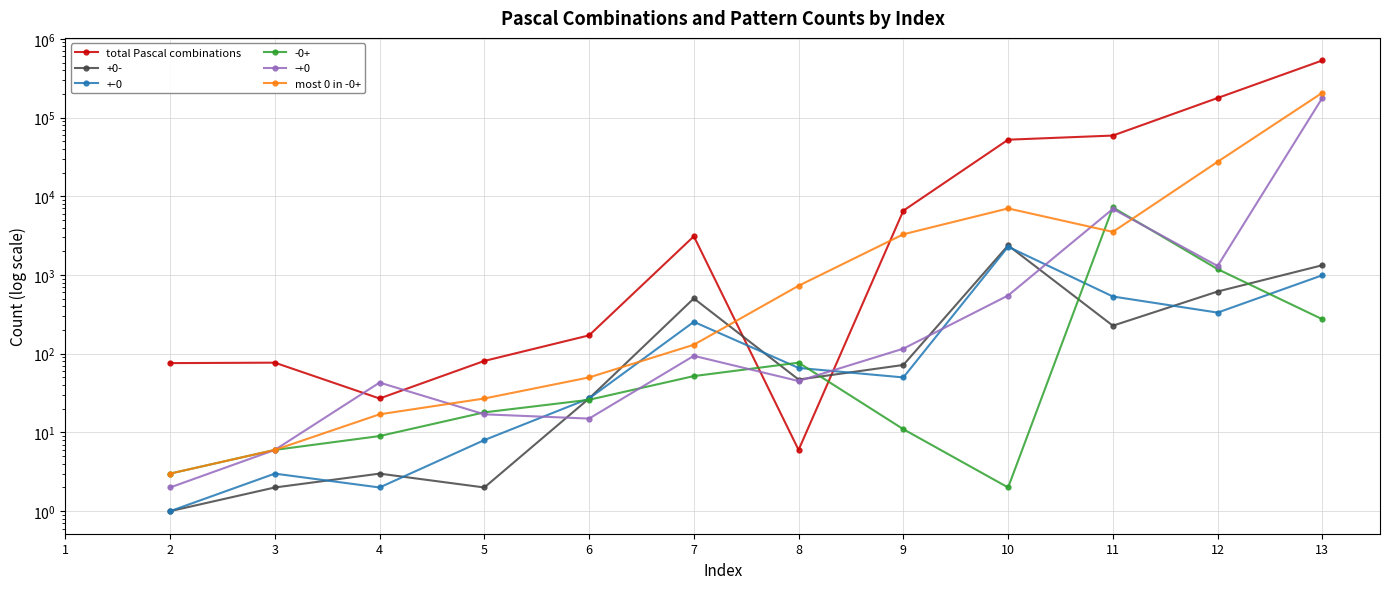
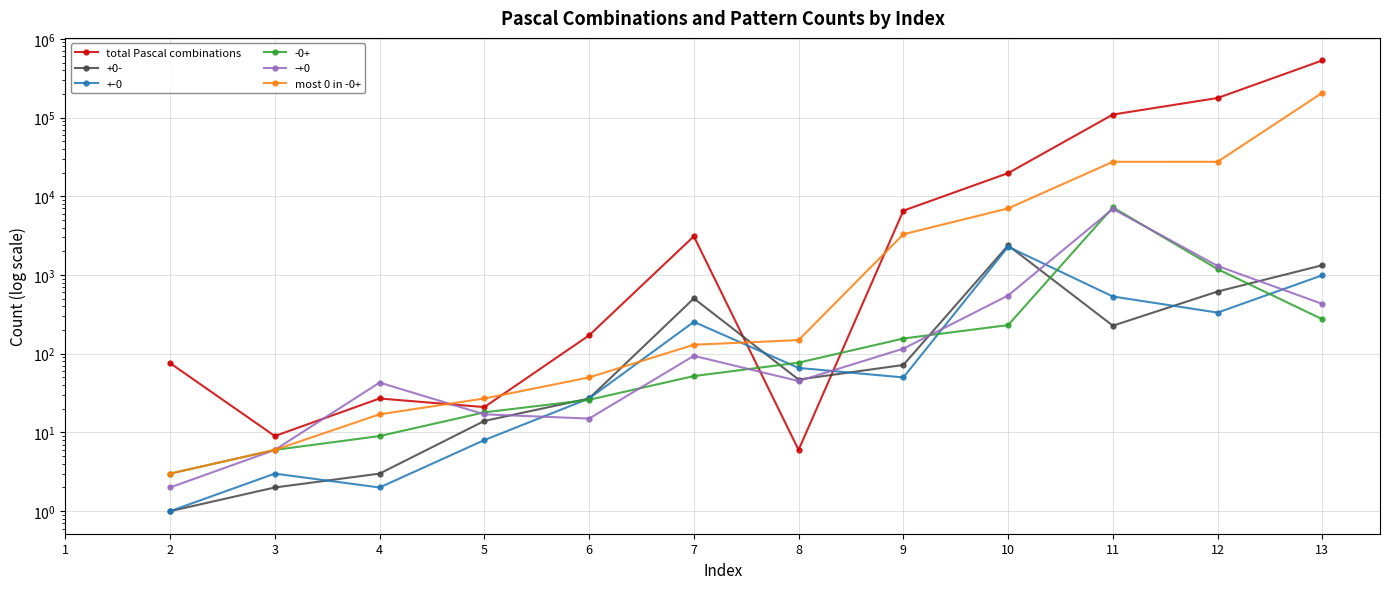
total Pascal combinations, 3: 80 -> 9
total Pascal combinations, 5: 80 -> 21
+0-, 5: 2 -> 14
most 0 in -0+, 8: 700 -> 150
-0+, 9: 11 -> 160
total Pascal combinations, 10: 50000 -> 20000
-0+, 10: 2 -> 230
total Pascal combinations, 11: 60000 -> 110000
most 0 in -0+, 11: 4000 -> 27000
-+0, 13: 180000 -> 400
